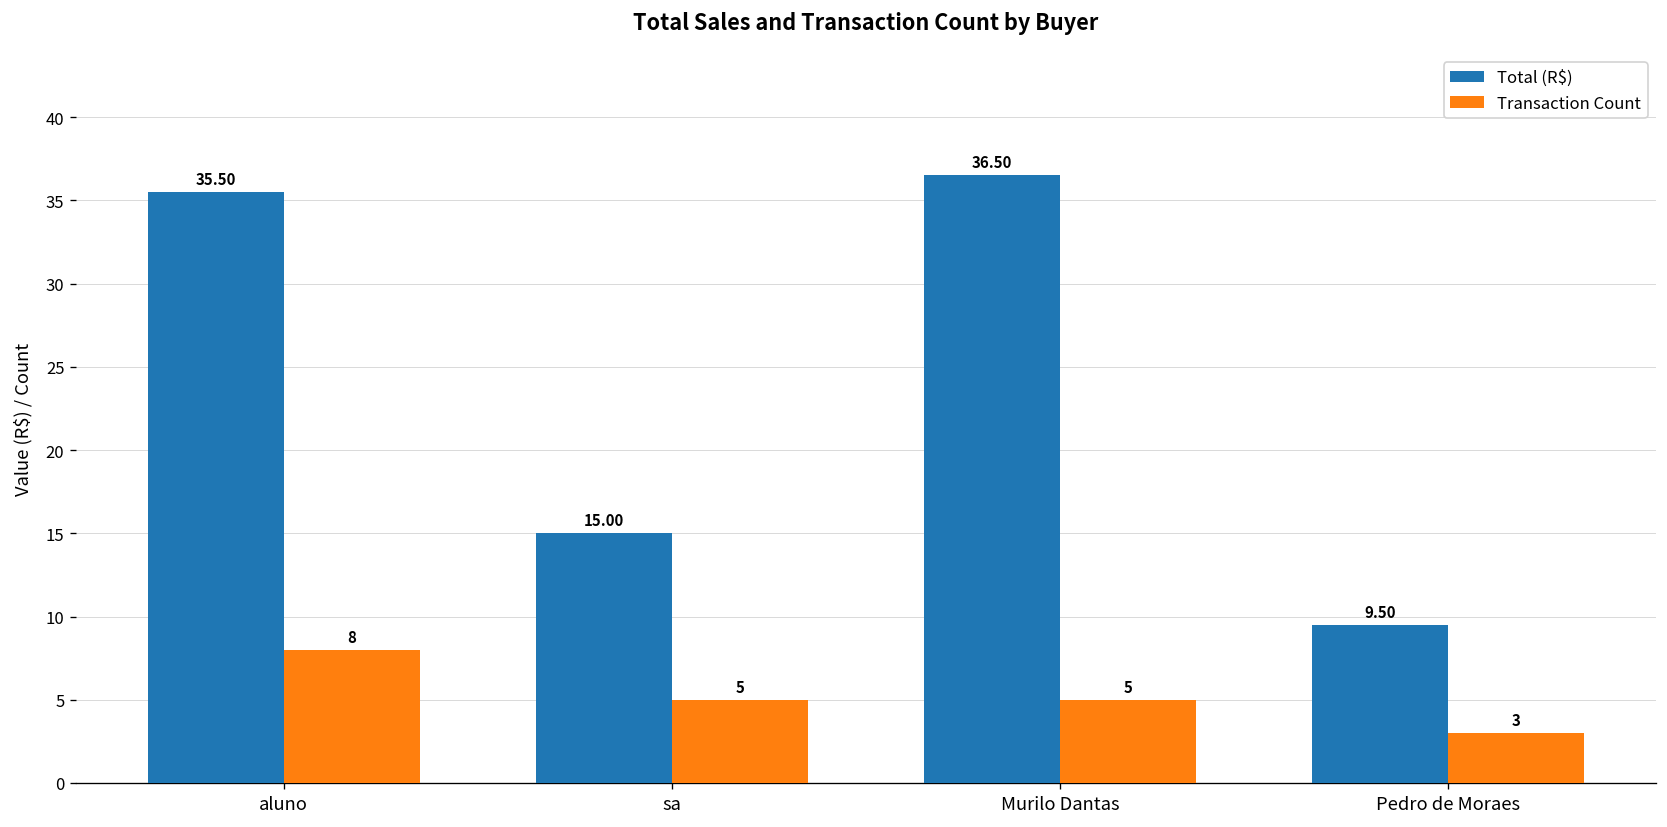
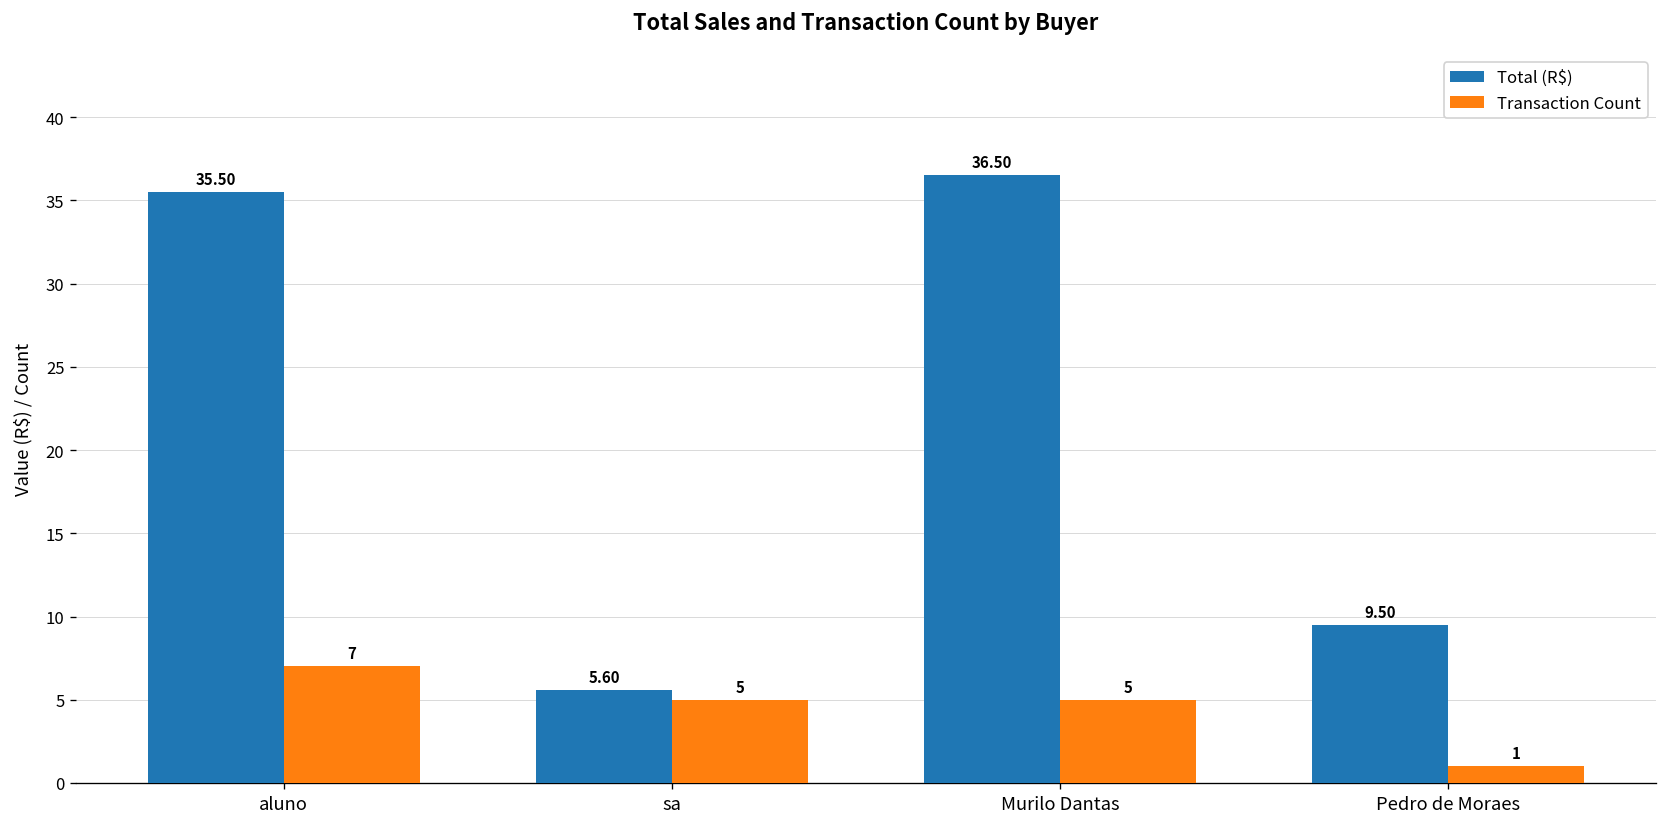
Transaction Count, aluno: 8 -> 7
Total (R$), sa: 15.00 -> 5.60
Transaction Count, Pedro de Moraes: 3 -> 1
